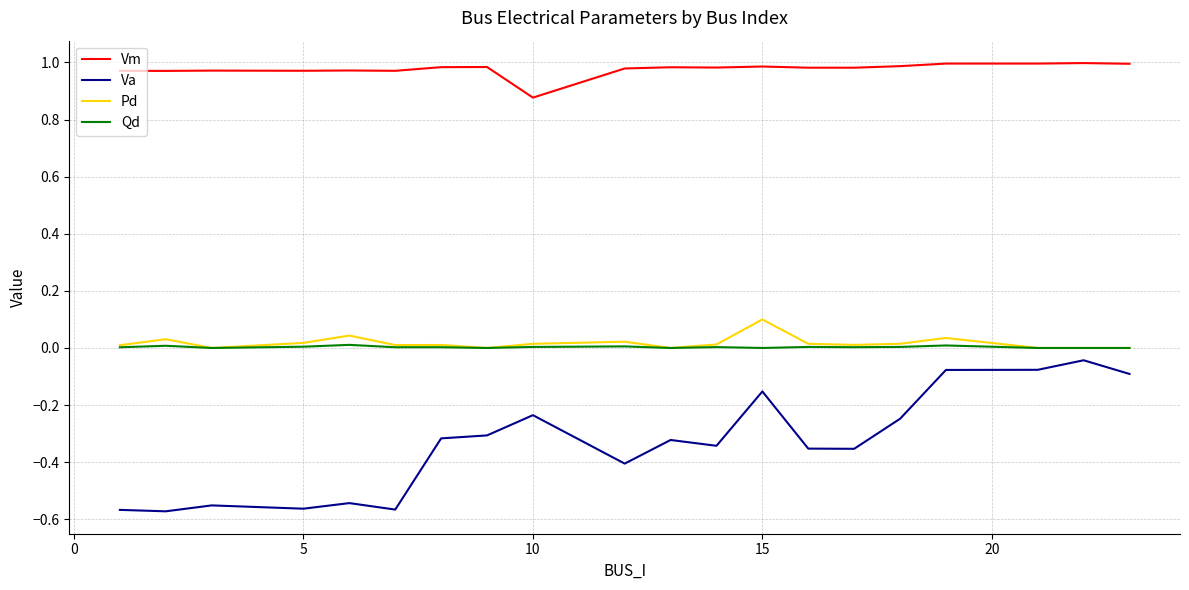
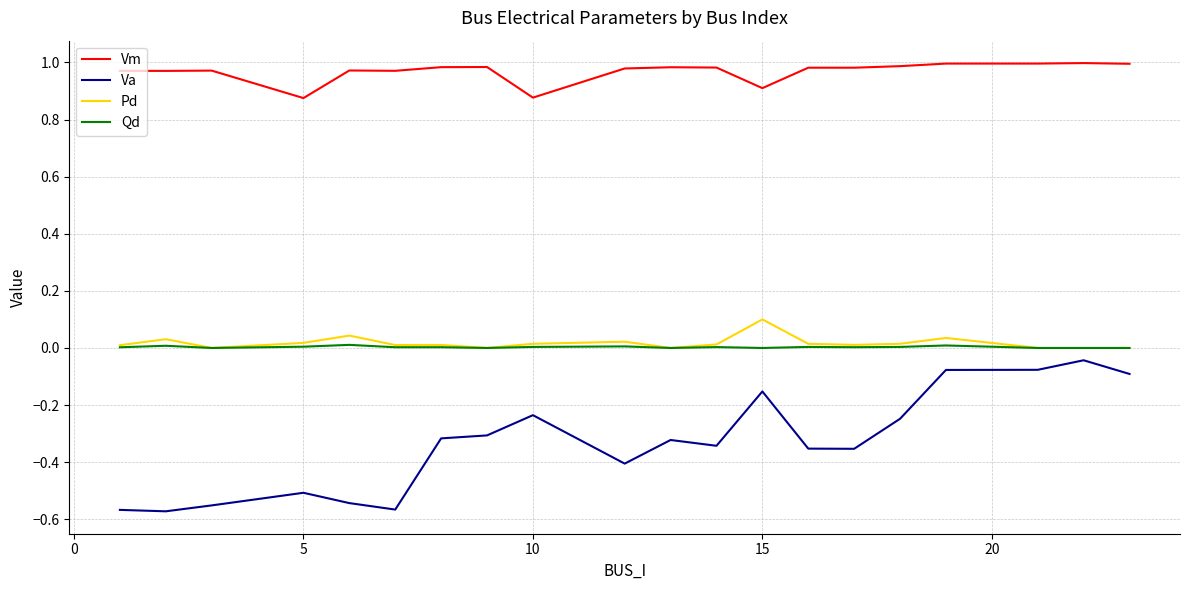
Vm, 5: 0.97 -> 0.88
Va, 5: -0.56 -> -0.51
Vm, 15: 0.99 -> 0.91
